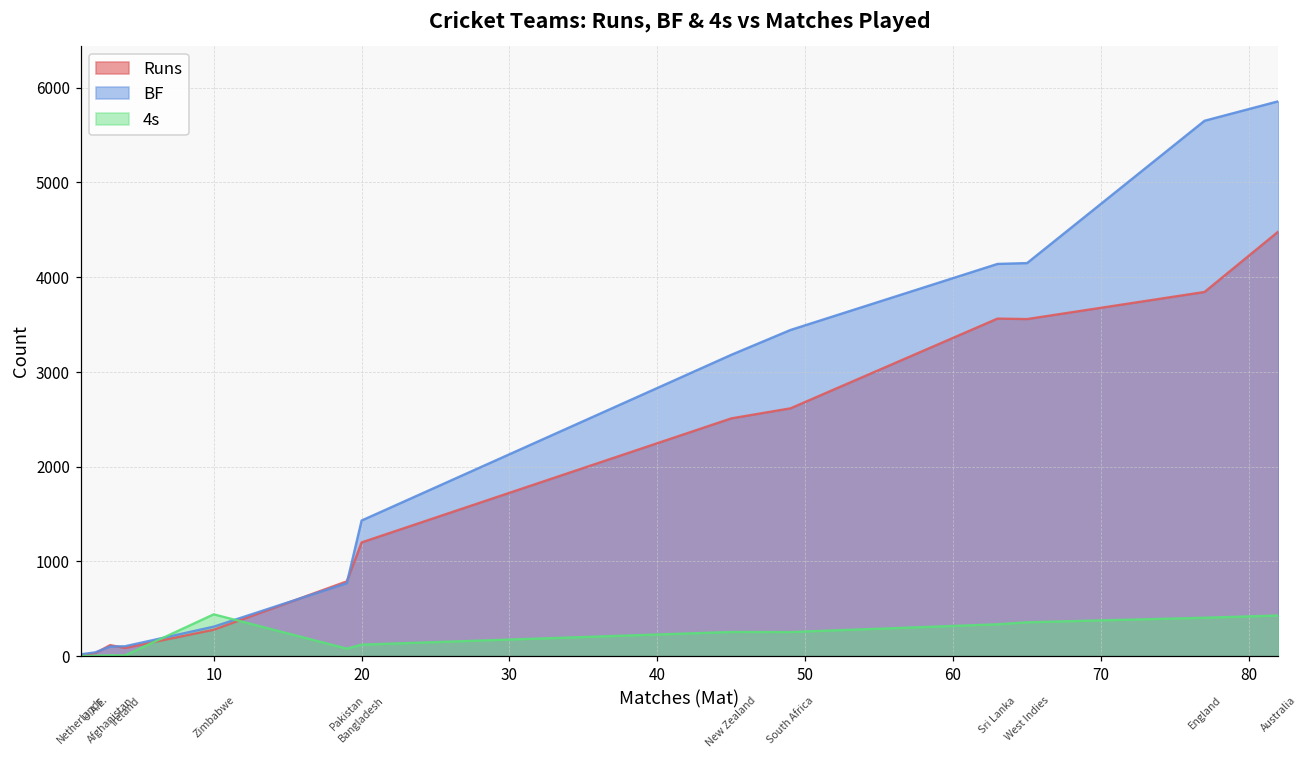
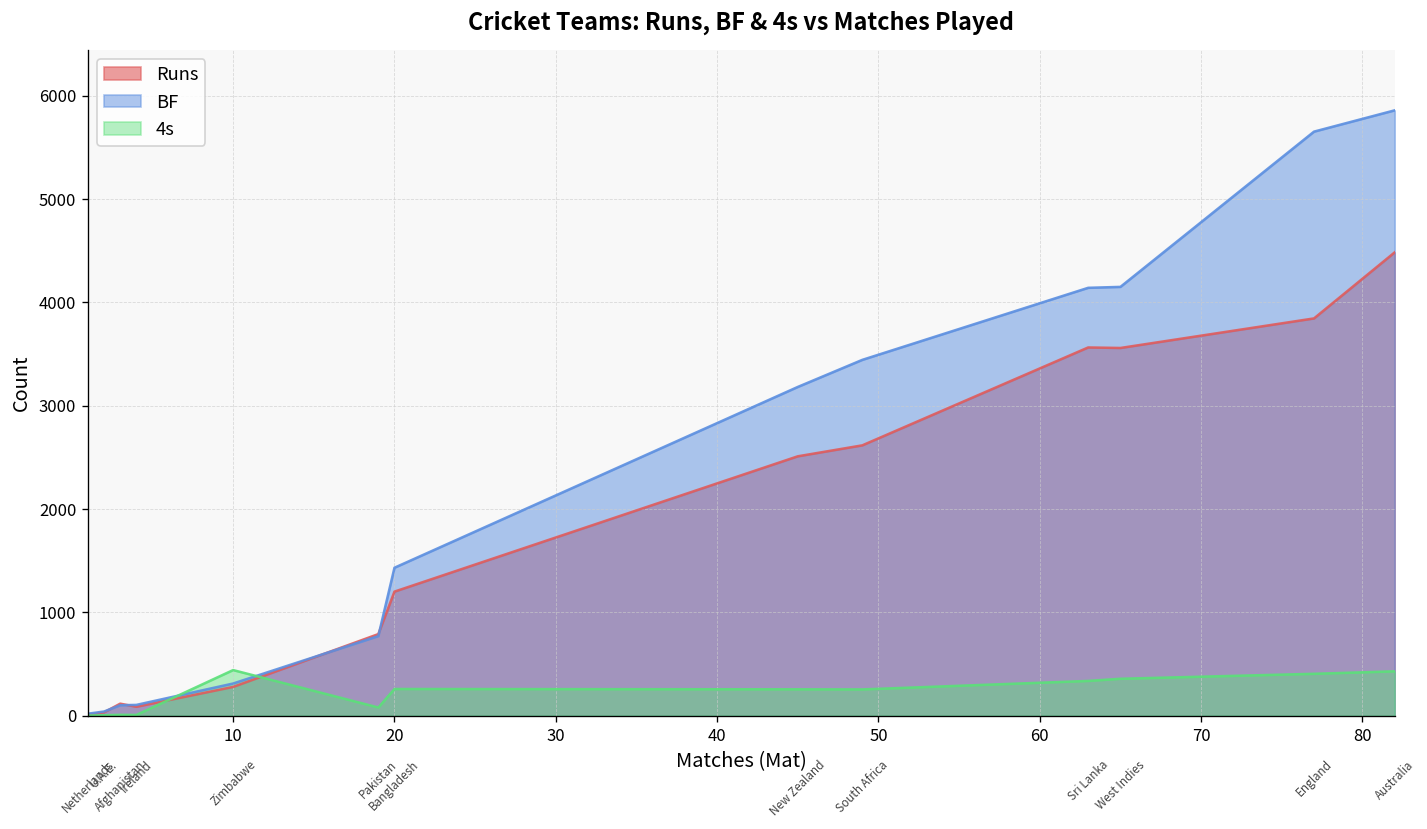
4s, 20: 100 -> 300
